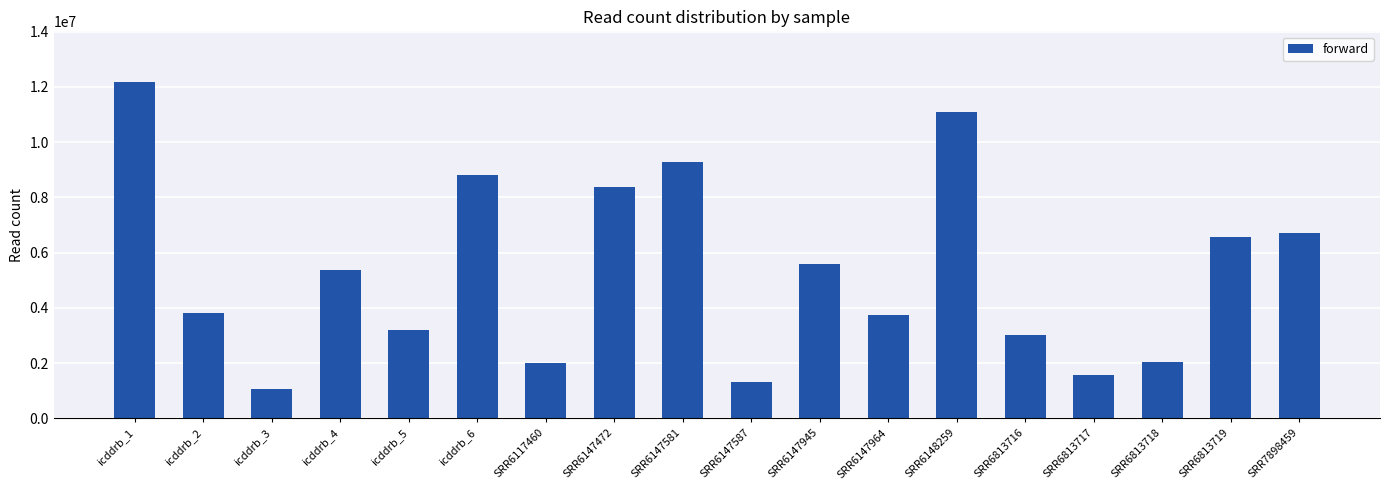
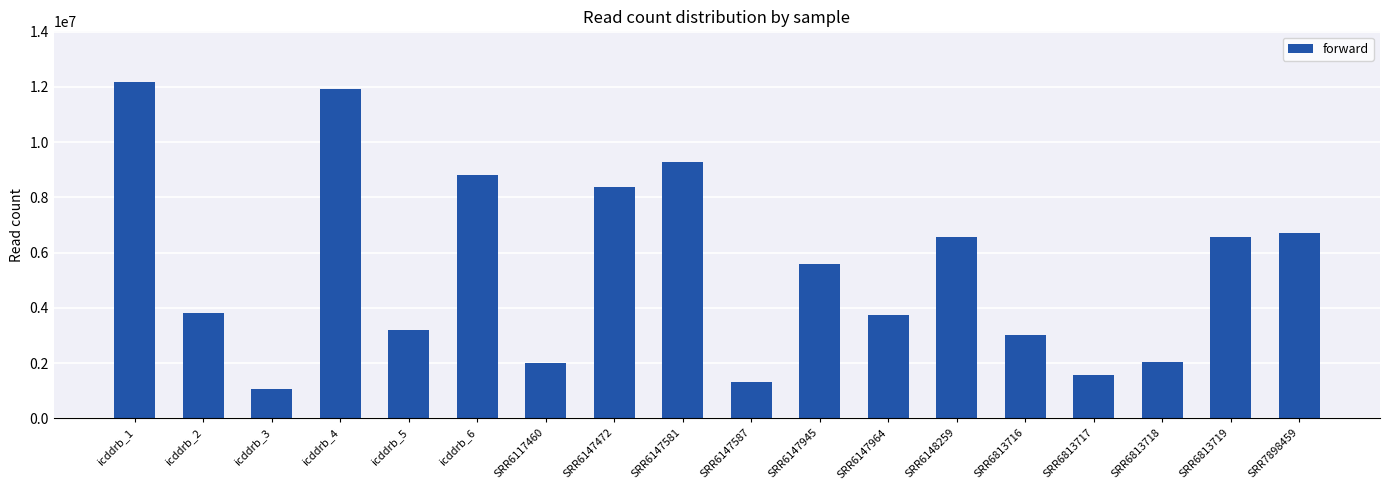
icddrb_4: 5400000 -> 11900000
SRR6148259: 11100000 -> 6500000
